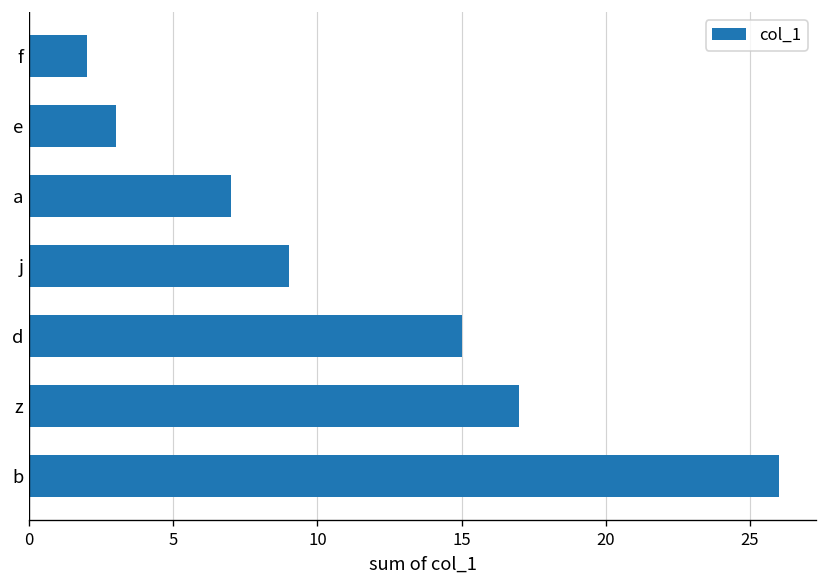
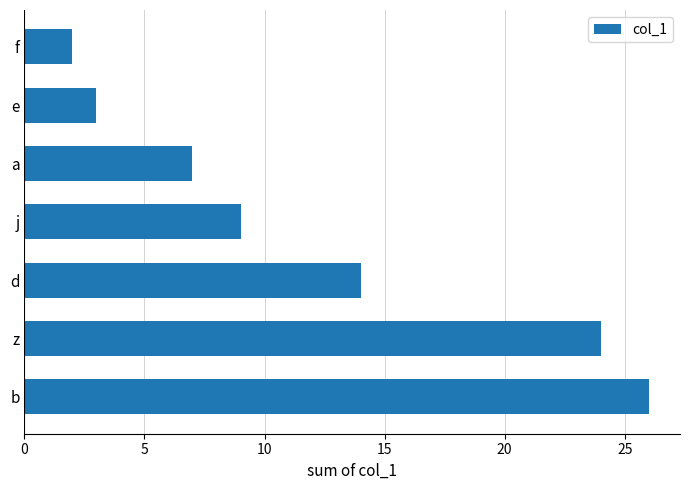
d: 15 -> 14
z: 17 -> 24
